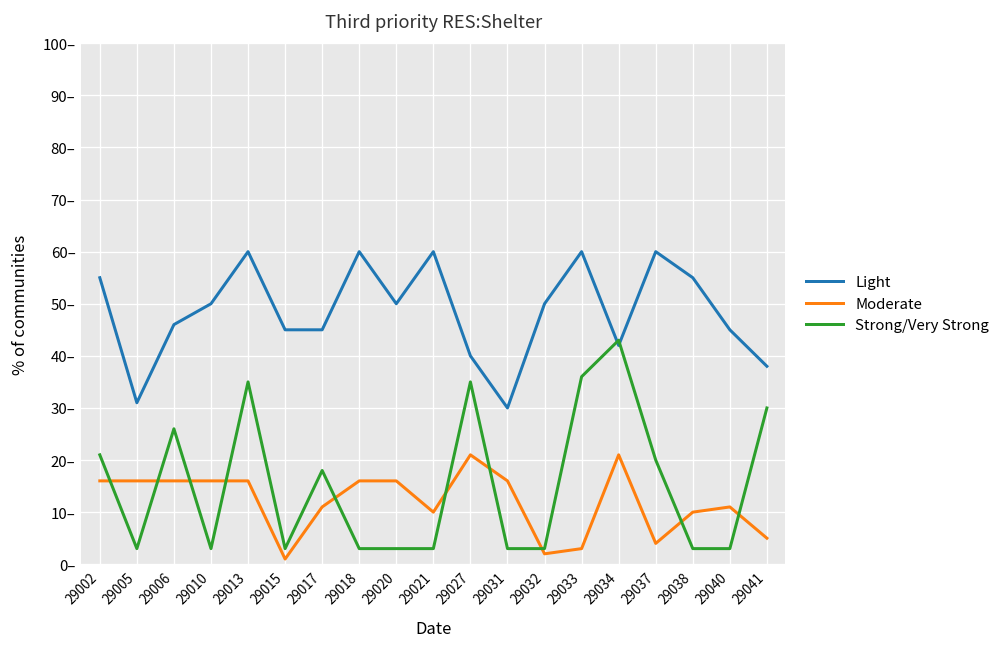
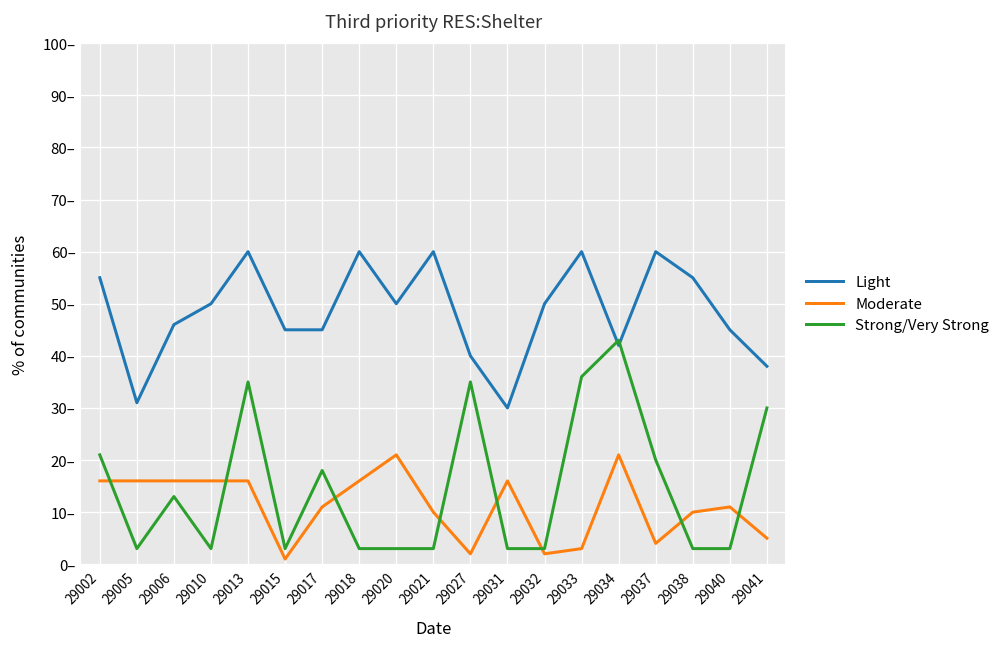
Strong/Very Strong, 29006: 26– -> 13–
Moderate, 29020: 16– -> 21–
Moderate, 29027: 21– -> 2–
